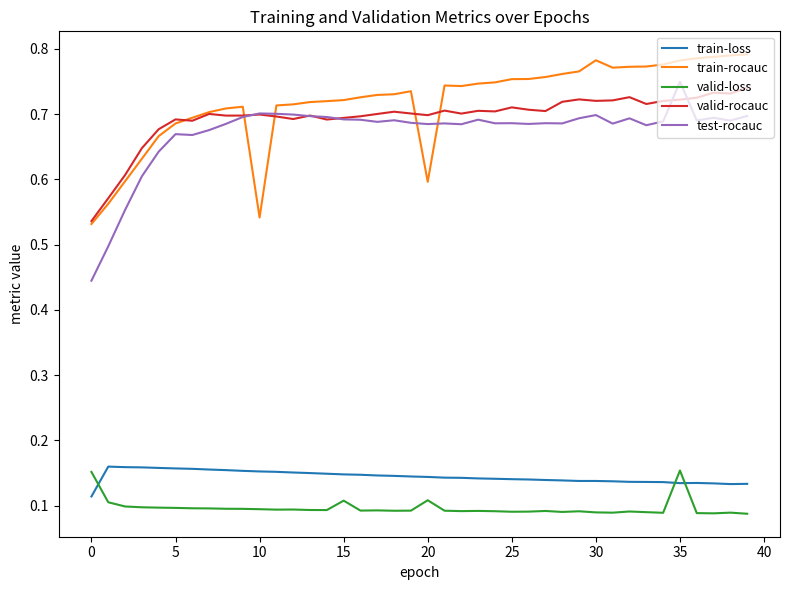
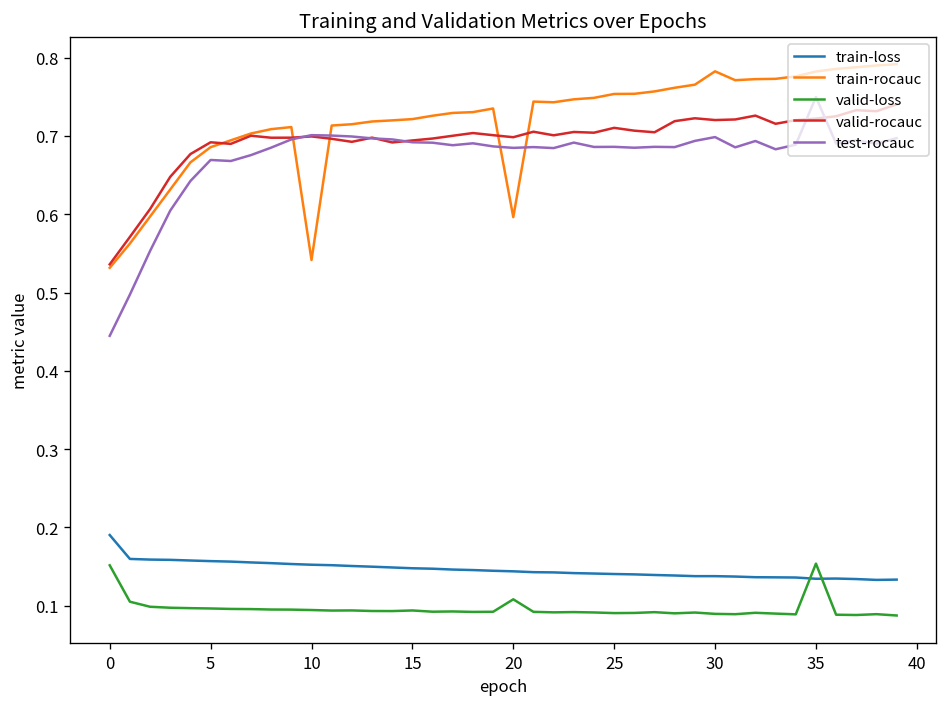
train-loss, 0: 0.11 -> 0.19
valid-loss, 15: 0.11 -> 0.09
